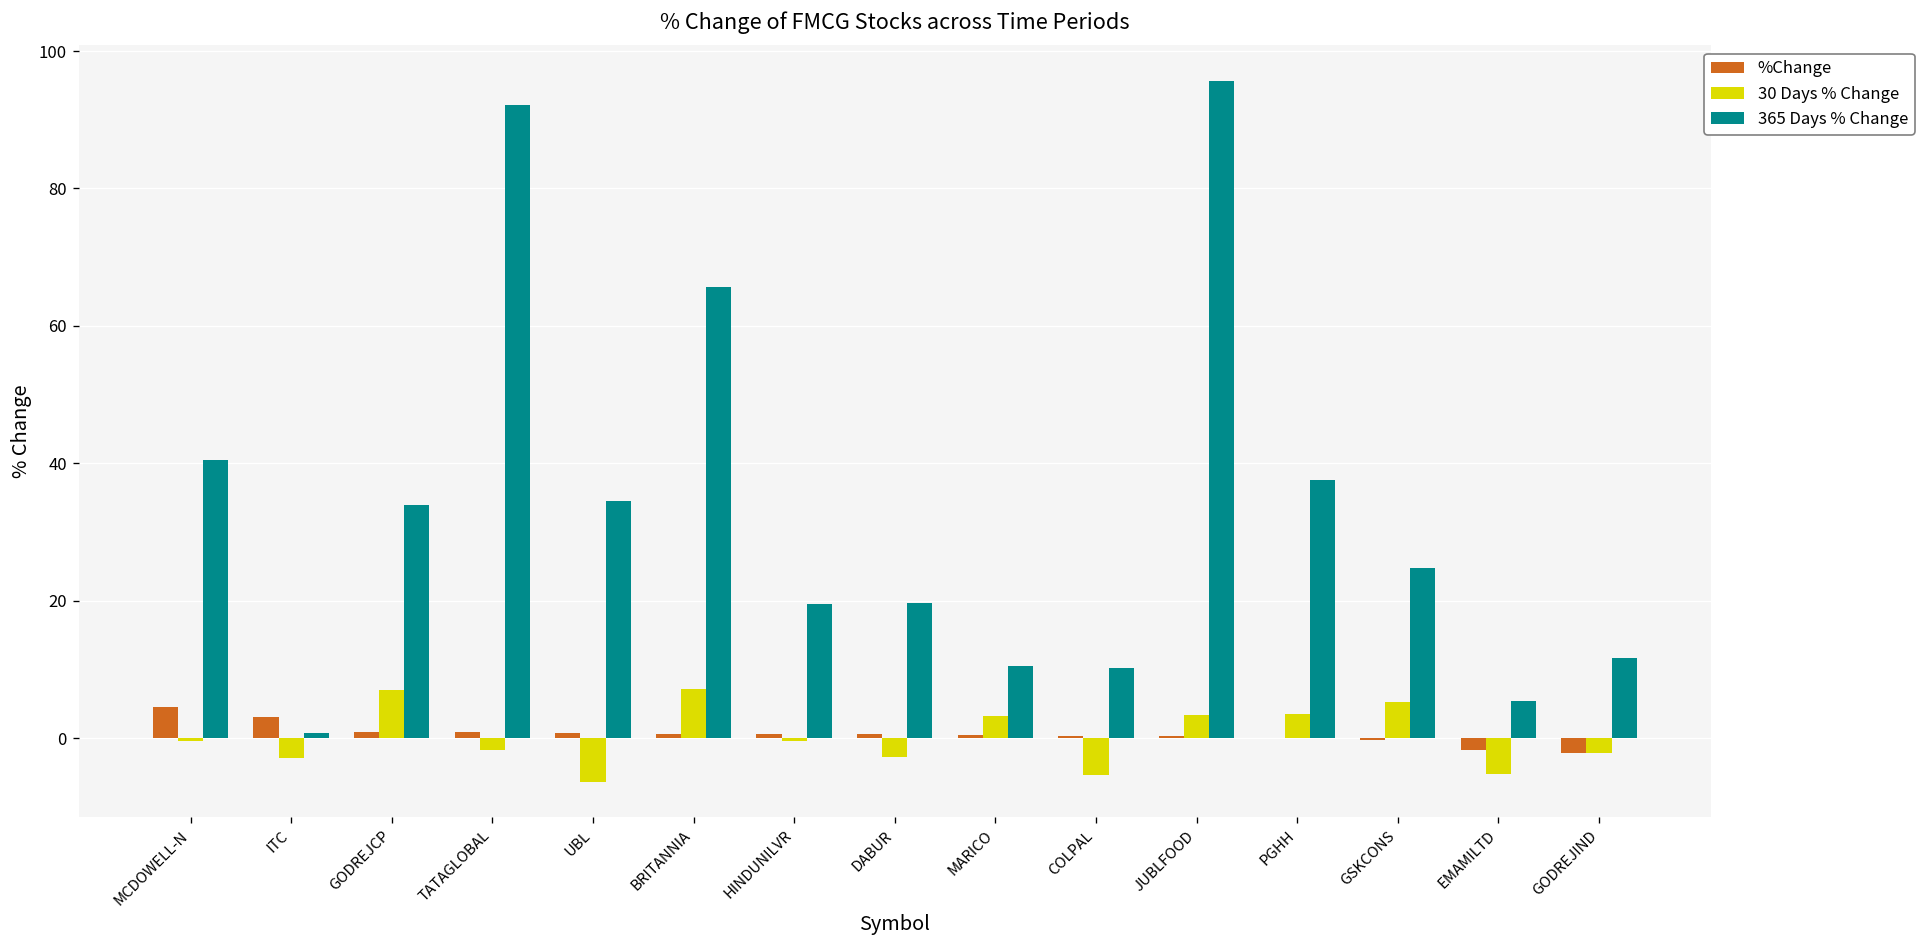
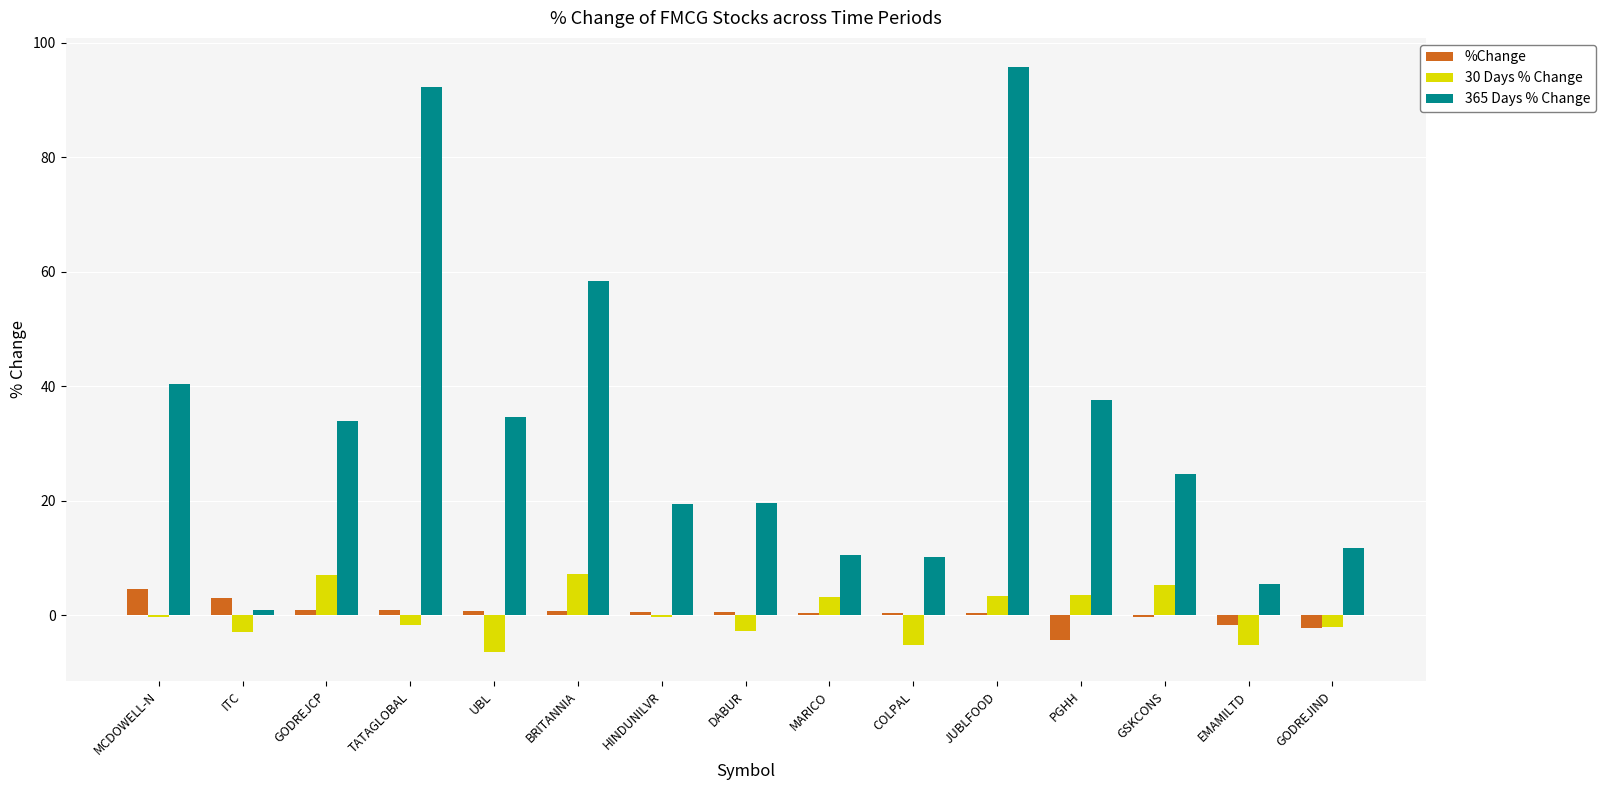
365 Days % Change, BRITANNIA: 66 -> 58
%Change, PGHH: 0 -> -4
